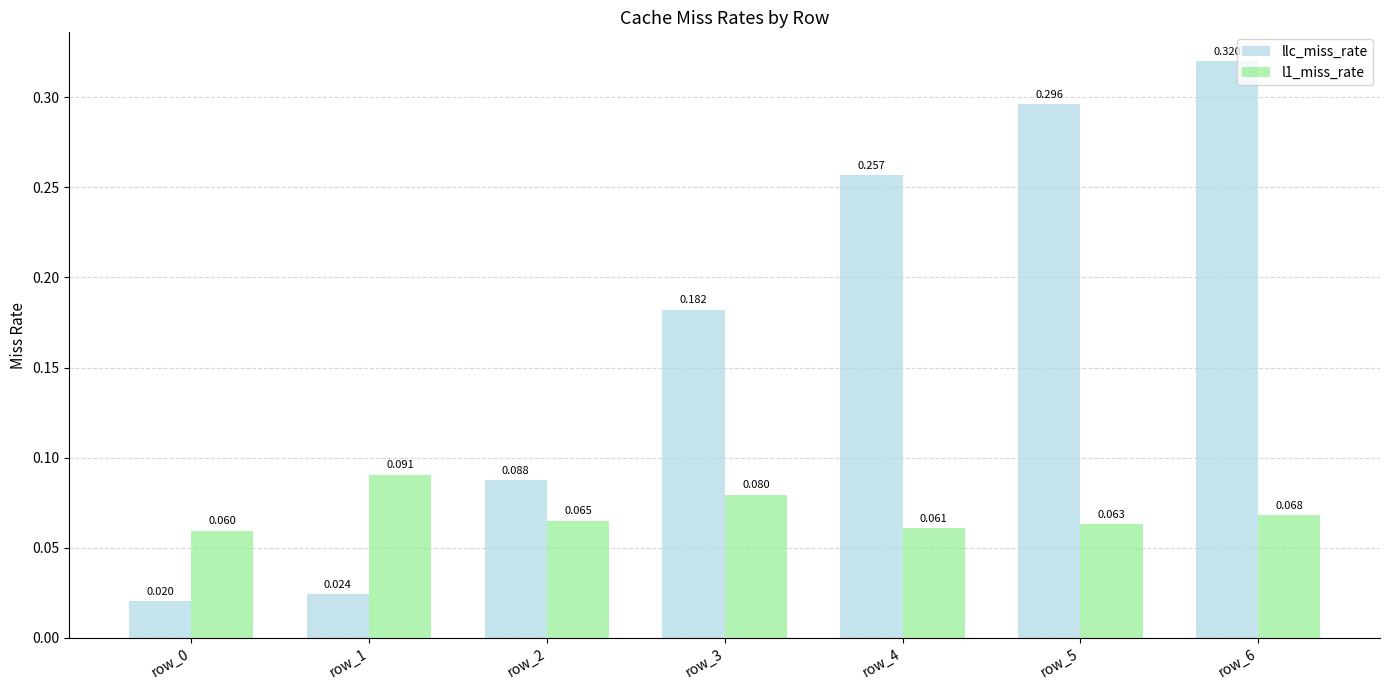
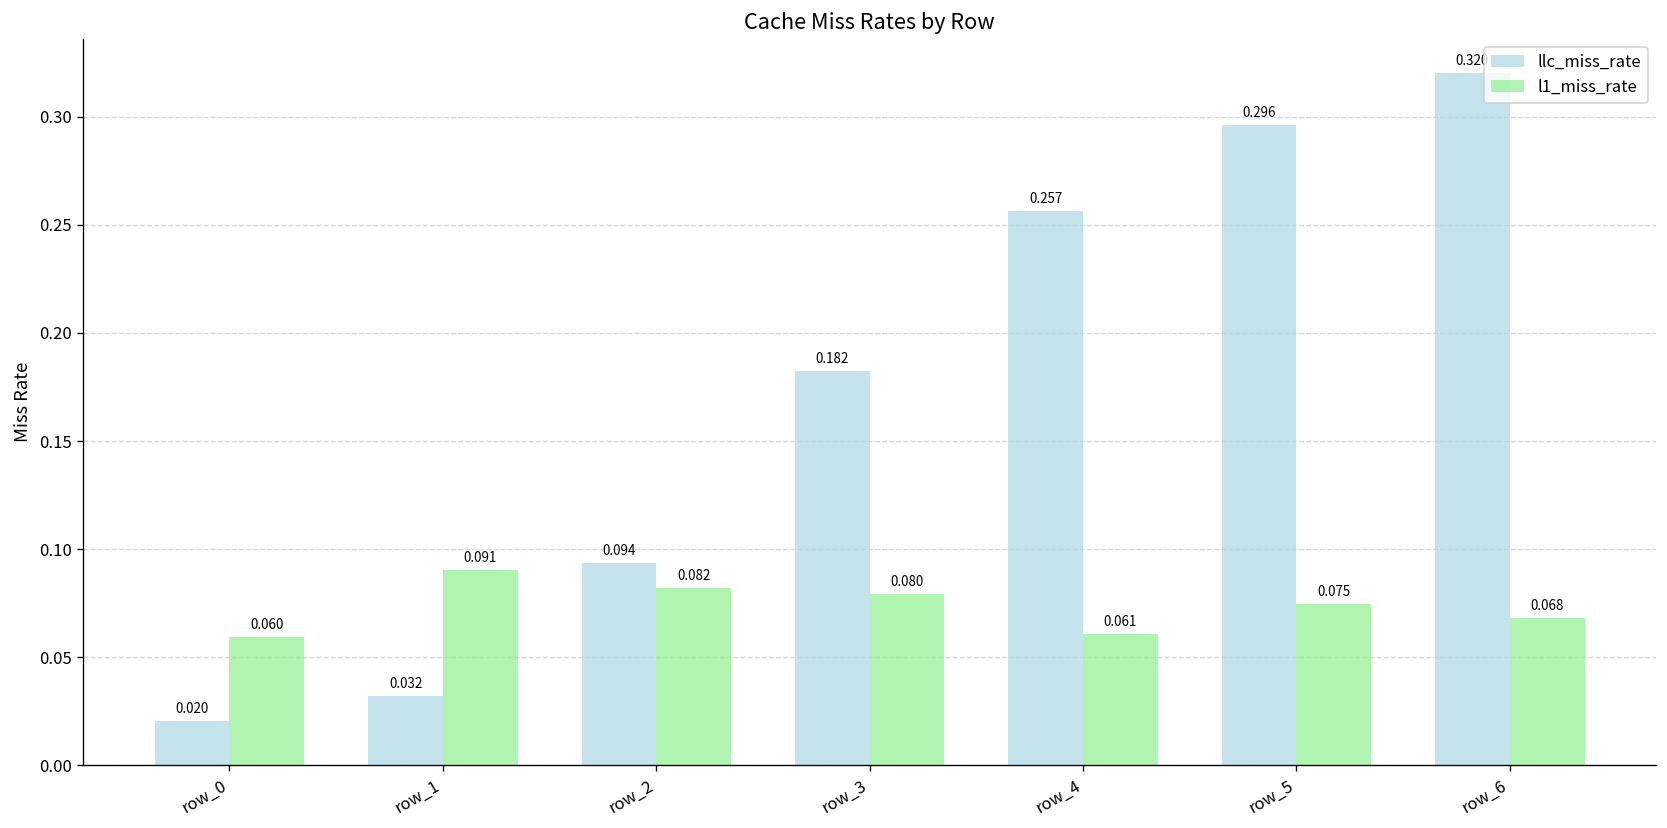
llc_miss_rate, row_1: 0.024 -> 0.032
llc_miss_rate, row_2: 0.088 -> 0.094
l1_miss_rate, row_2: 0.065 -> 0.082
l1_miss_rate, row_5: 0.063 -> 0.075
